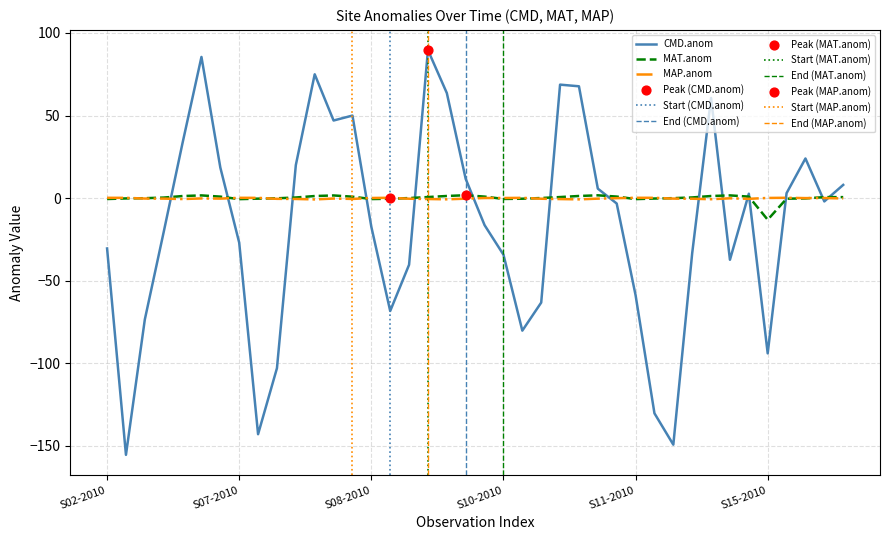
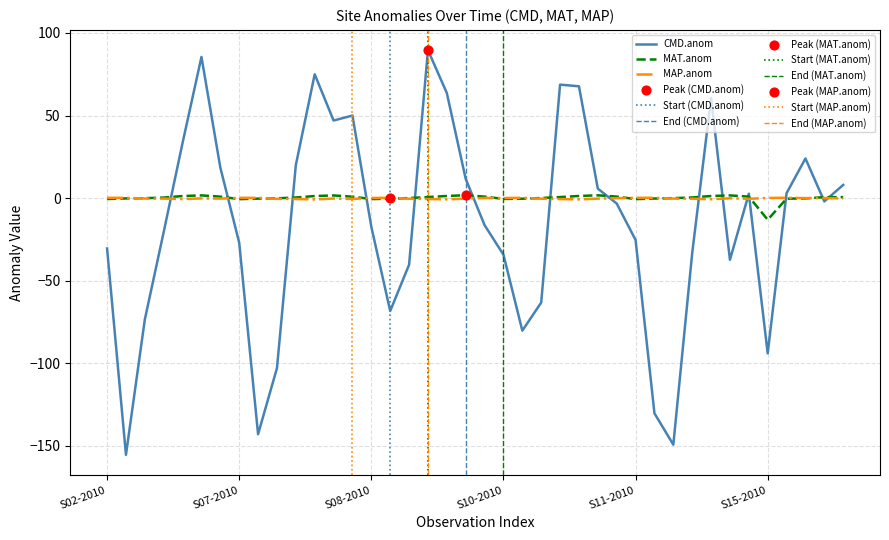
CMD.anom, S11-2010: -59 -> -25
